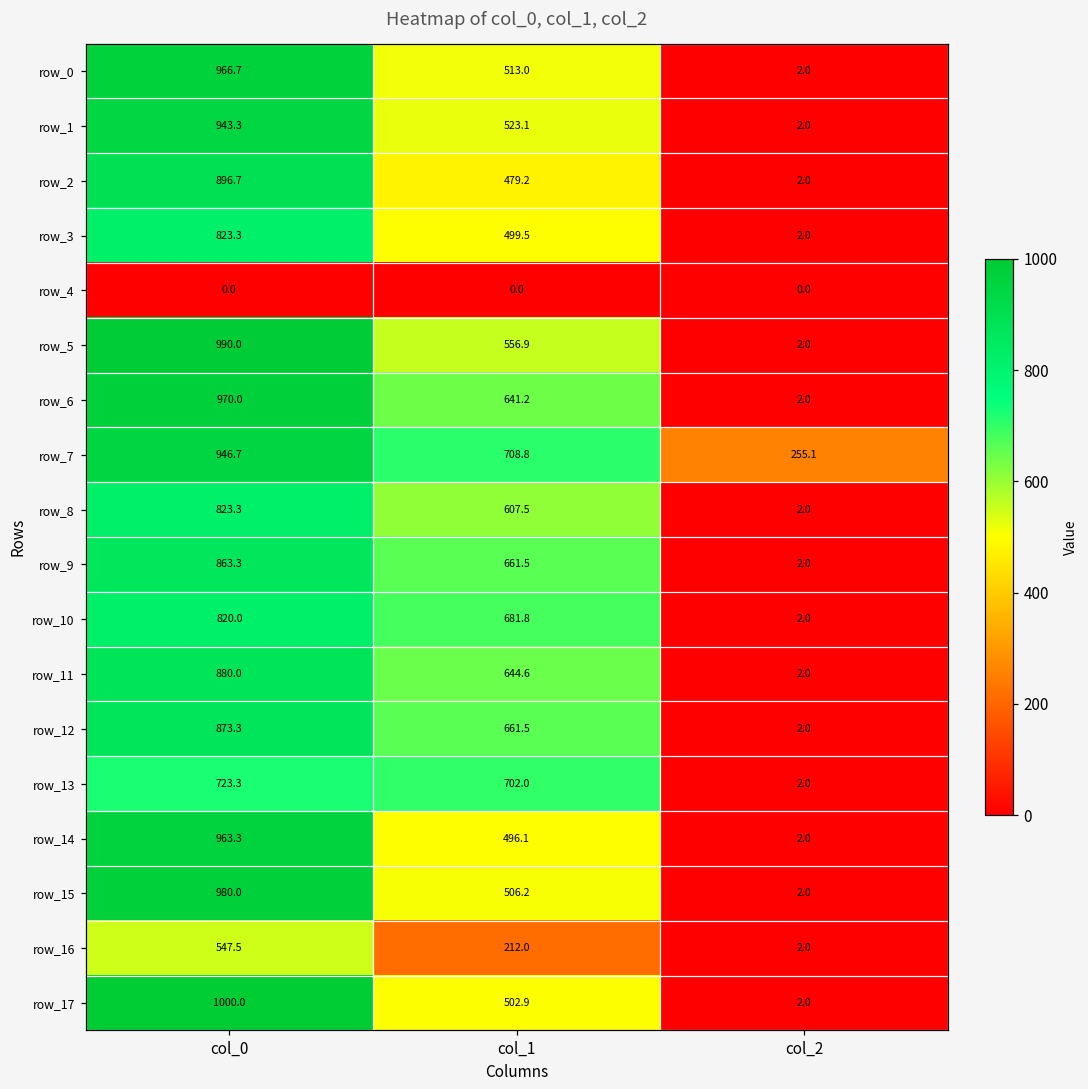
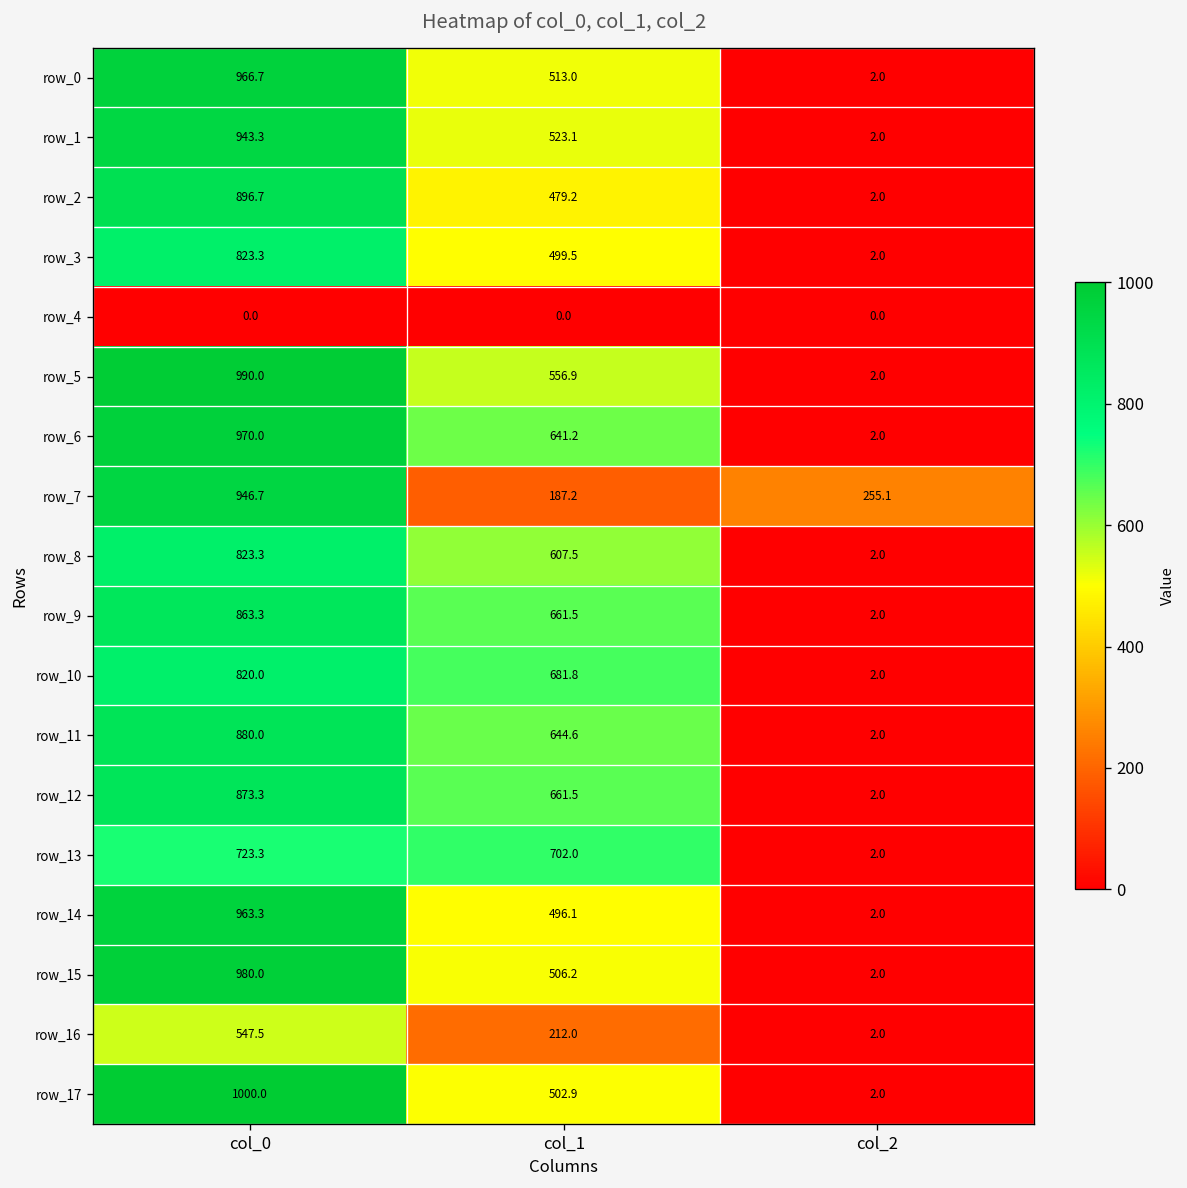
row_7, col_1: 708.8 -> 187.2
